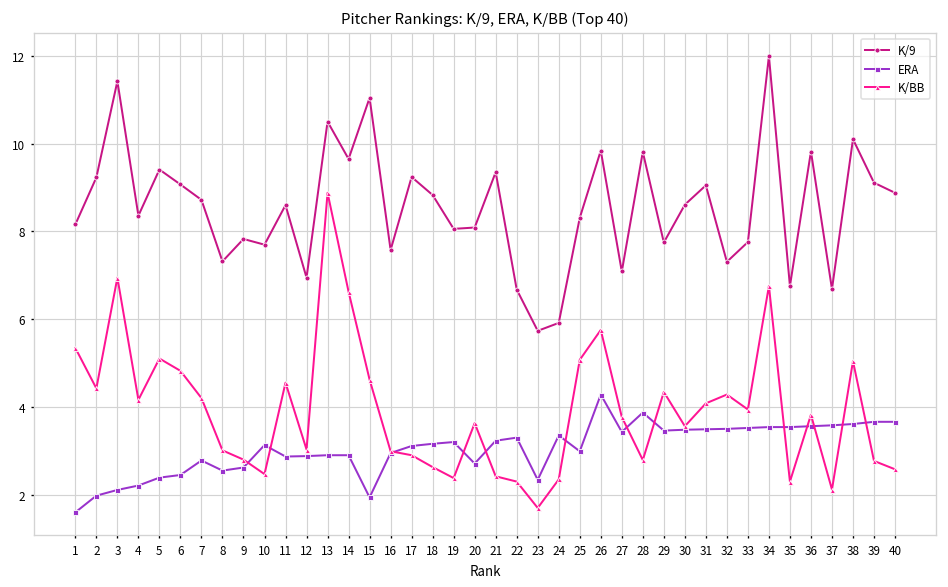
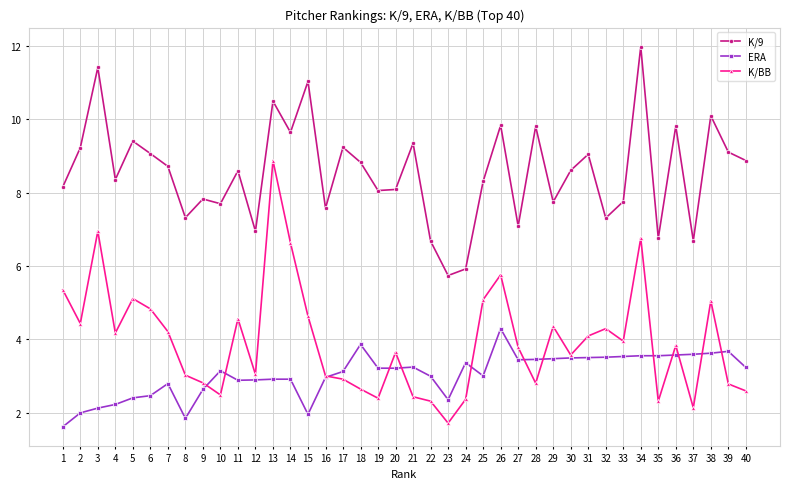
ERA, 8: 2.6 -> 1.8
ERA, 18: 3.2 -> 3.9
ERA, 20: 2.7 -> 3.2
ERA, 22: 3.3 -> 3.0
ERA, 28: 3.9 -> 3.5
ERA, 40: 3.7 -> 3.2
